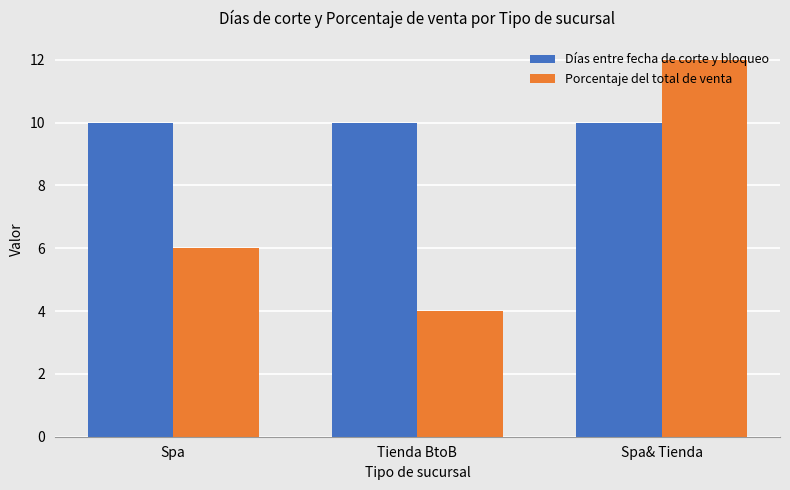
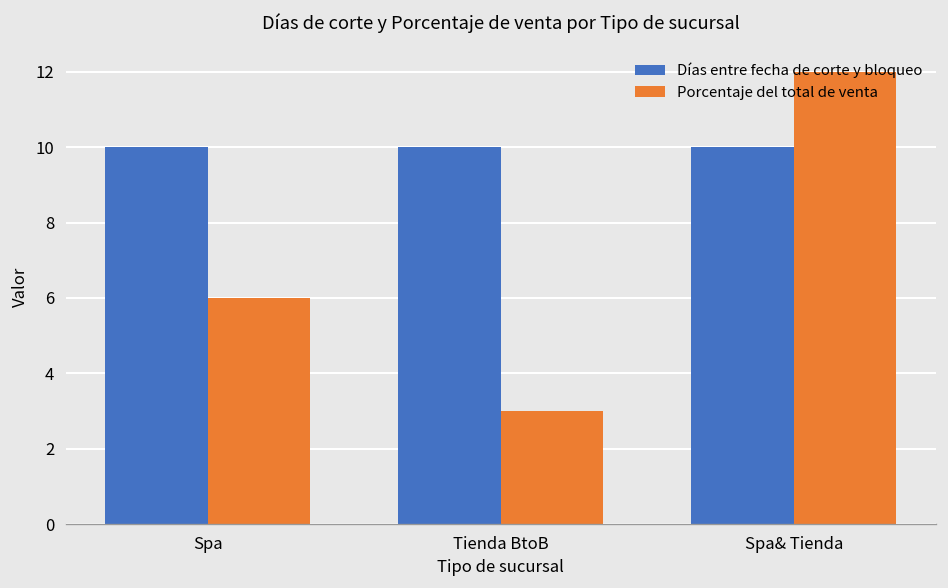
Porcentaje del total de venta, Tienda BtoB: 4 -> 3
